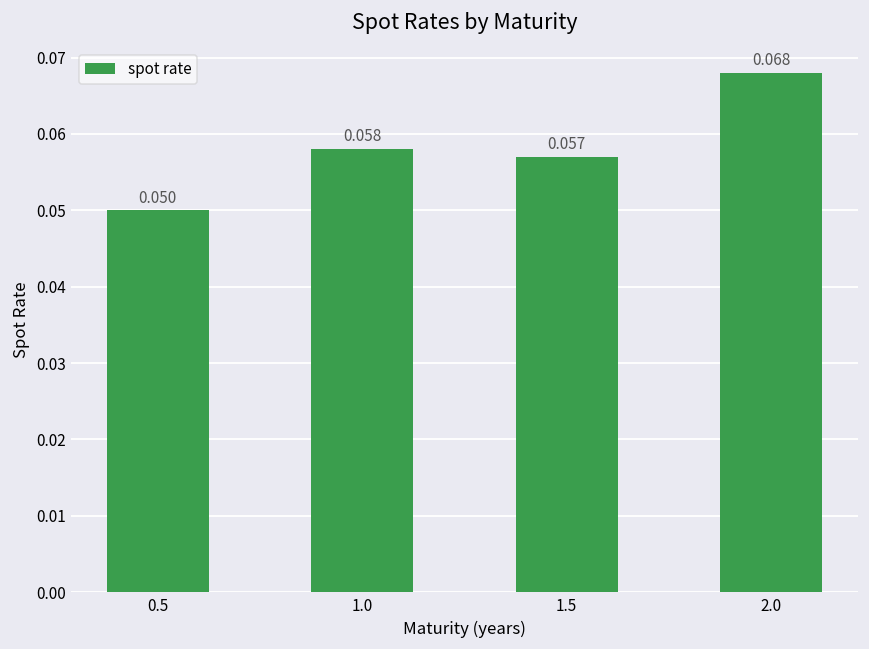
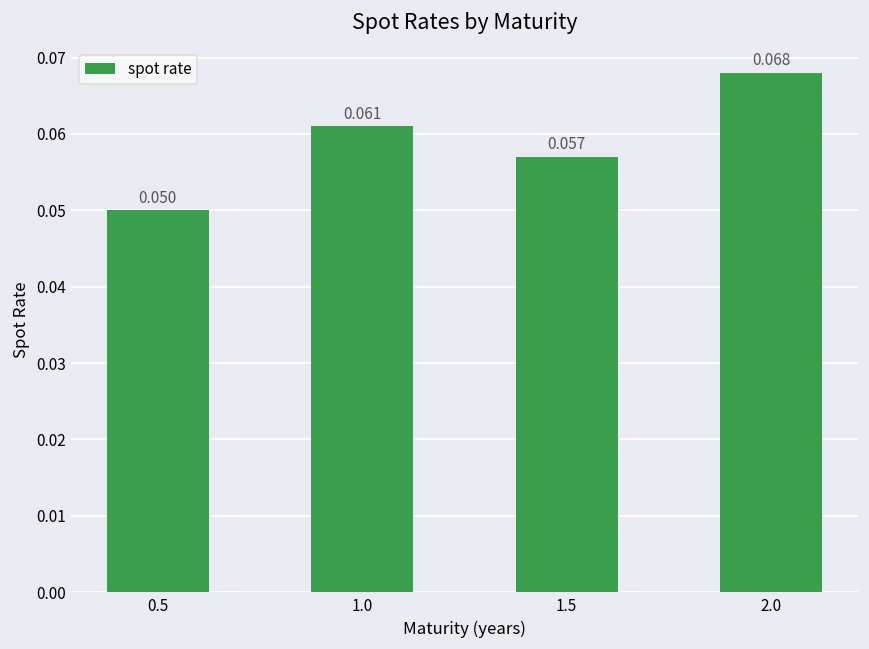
1.0: 0.058 -> 0.061
